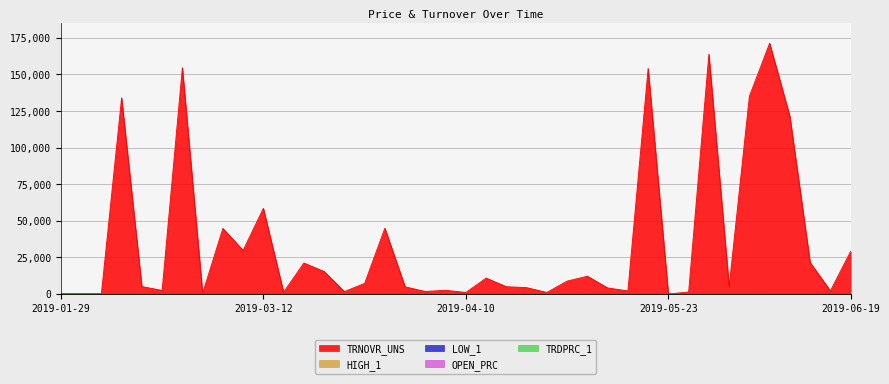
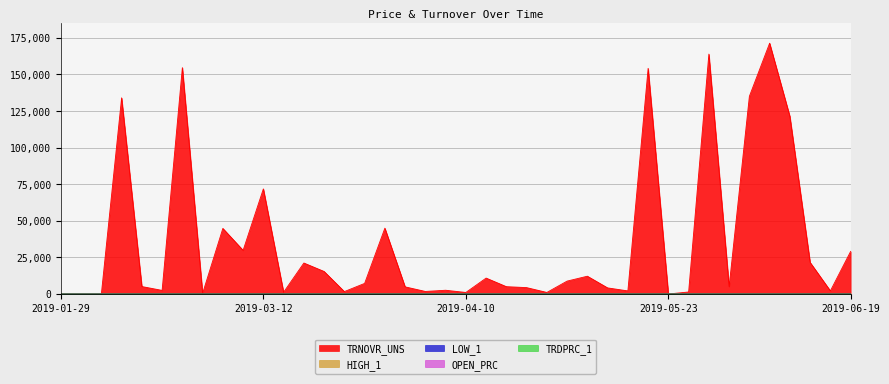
TRNOVR_UNS, 2019-03-12: 59,000 -> 72,000
